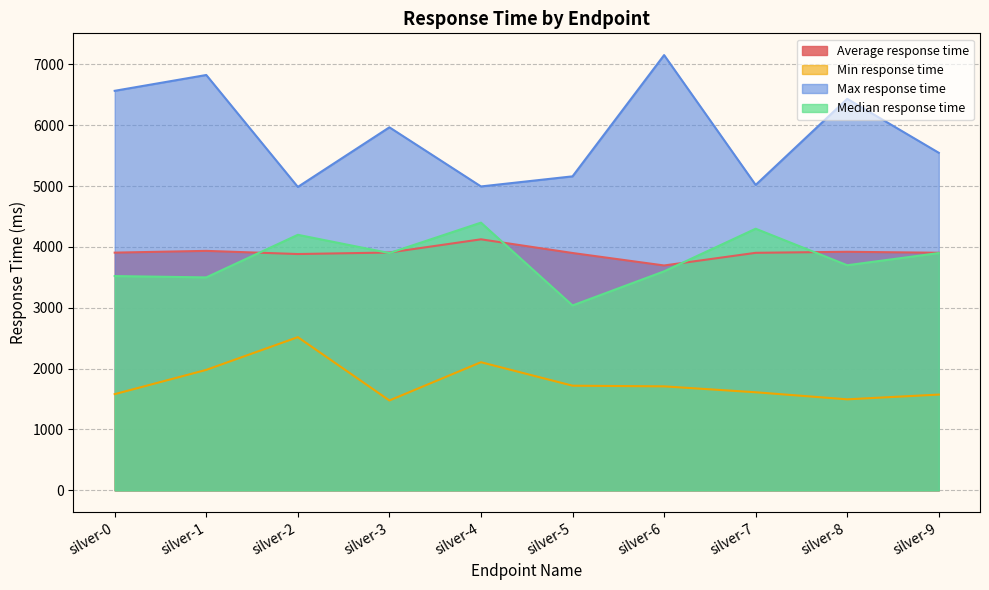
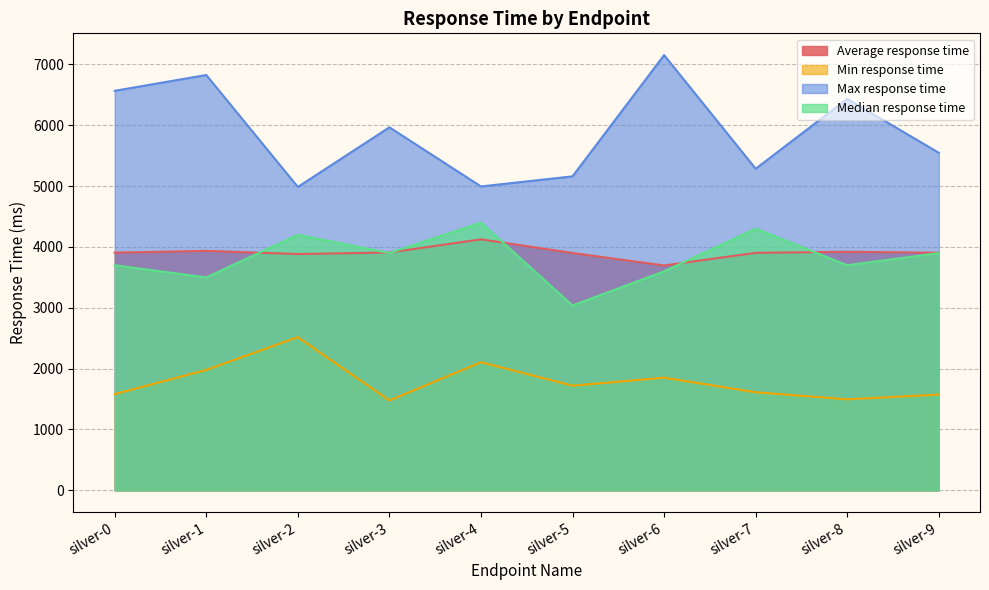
Median response time, silver-0: 3500 -> 3700
Min response time, silver-6: 1700 -> 1900
Max response time, silver-7: 5000 -> 5300
